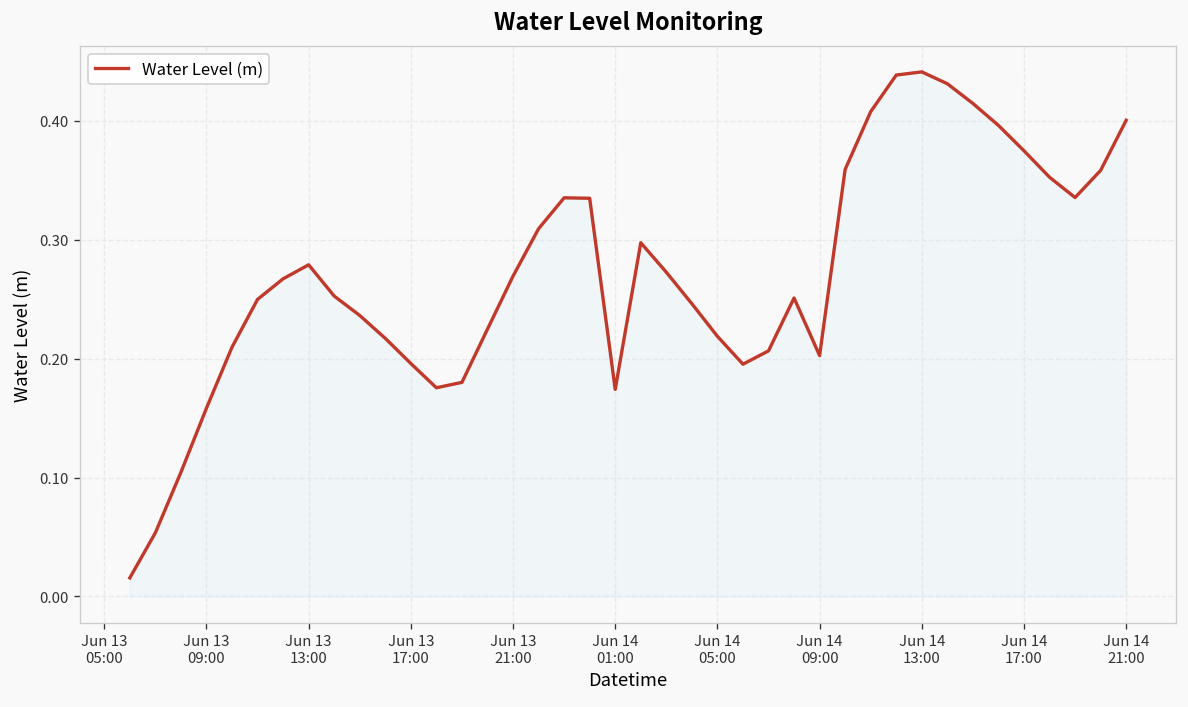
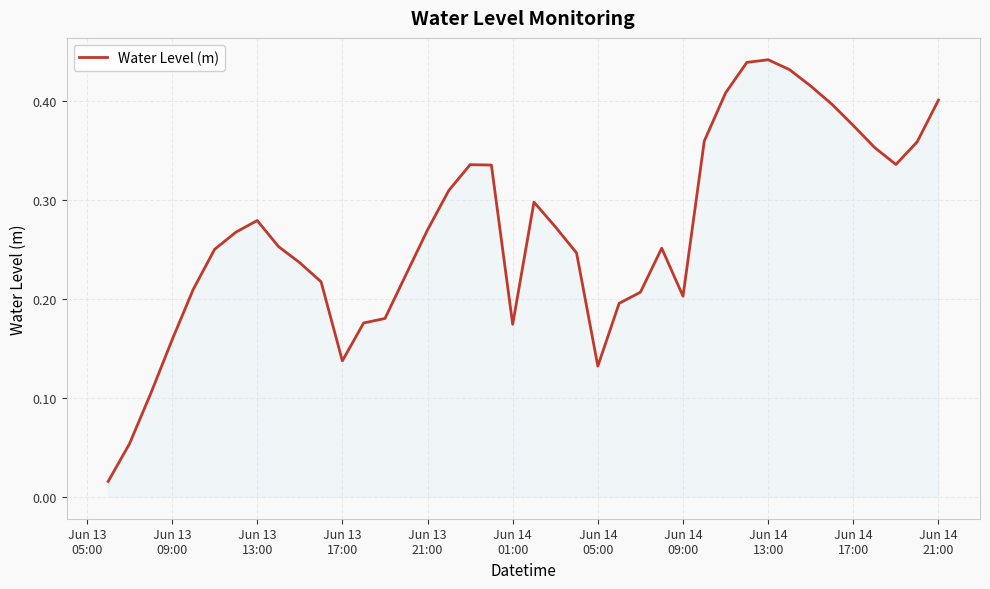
Jun 13 17:00: 0.20 -> 0.14
Jun 14 05:00: 0.22 -> 0.13
